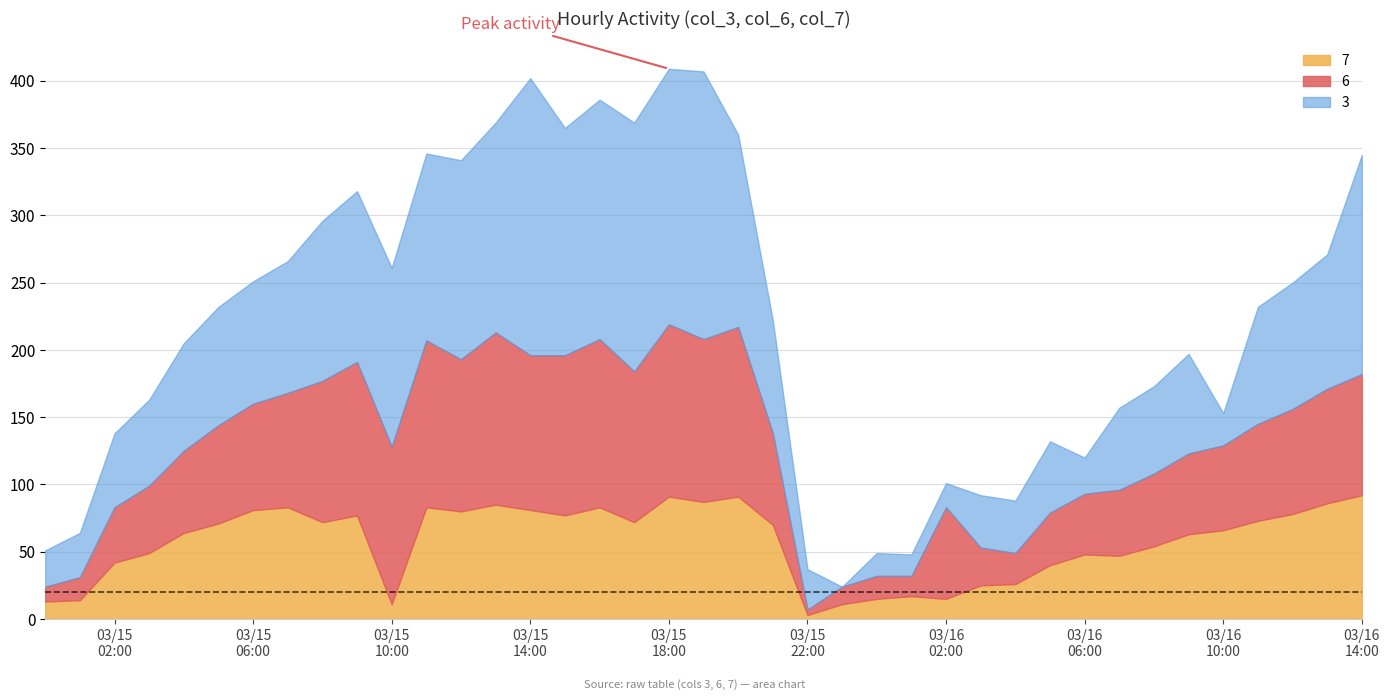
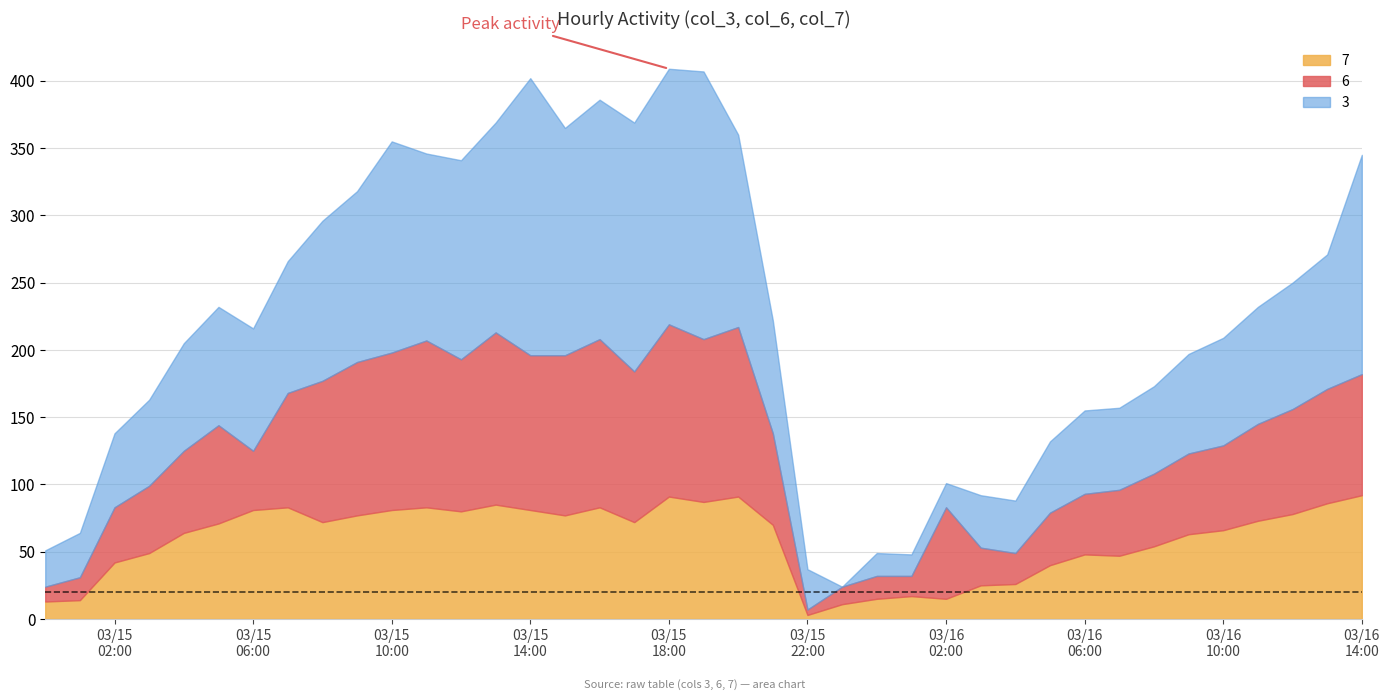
6, 03/15 06:00: 79 -> 44
7, 03/15 10:00: 11 -> 81
3, 03/15 10:00: 133 -> 157
3, 03/16 06:00: 27 -> 62
3, 03/16 10:00: 24 -> 80
